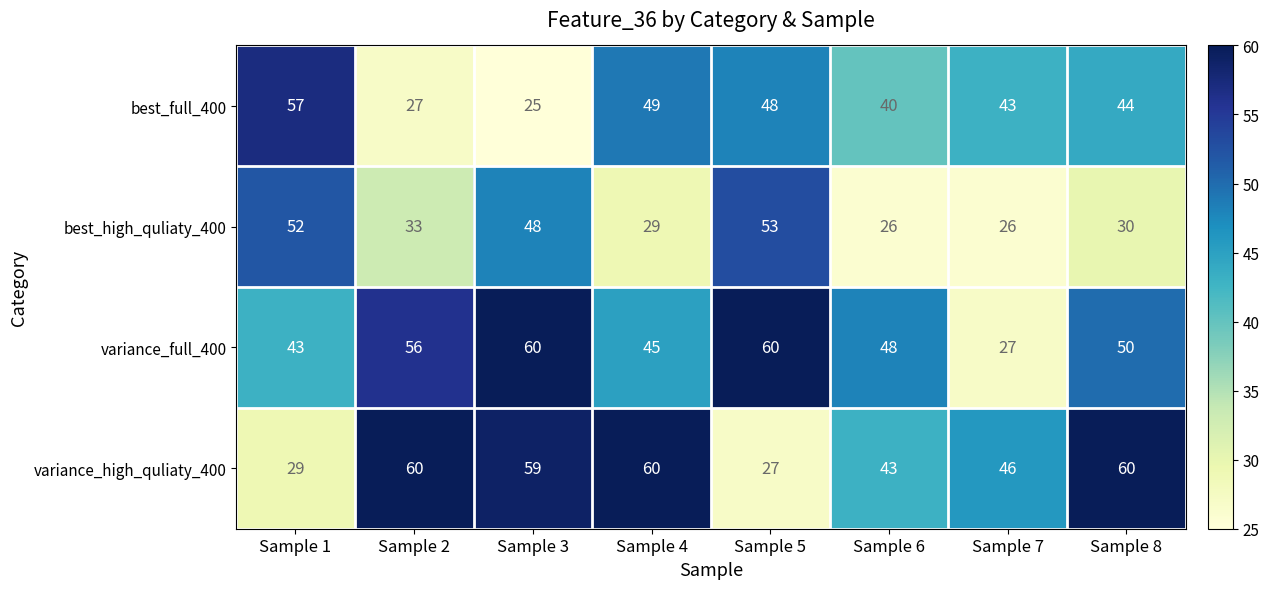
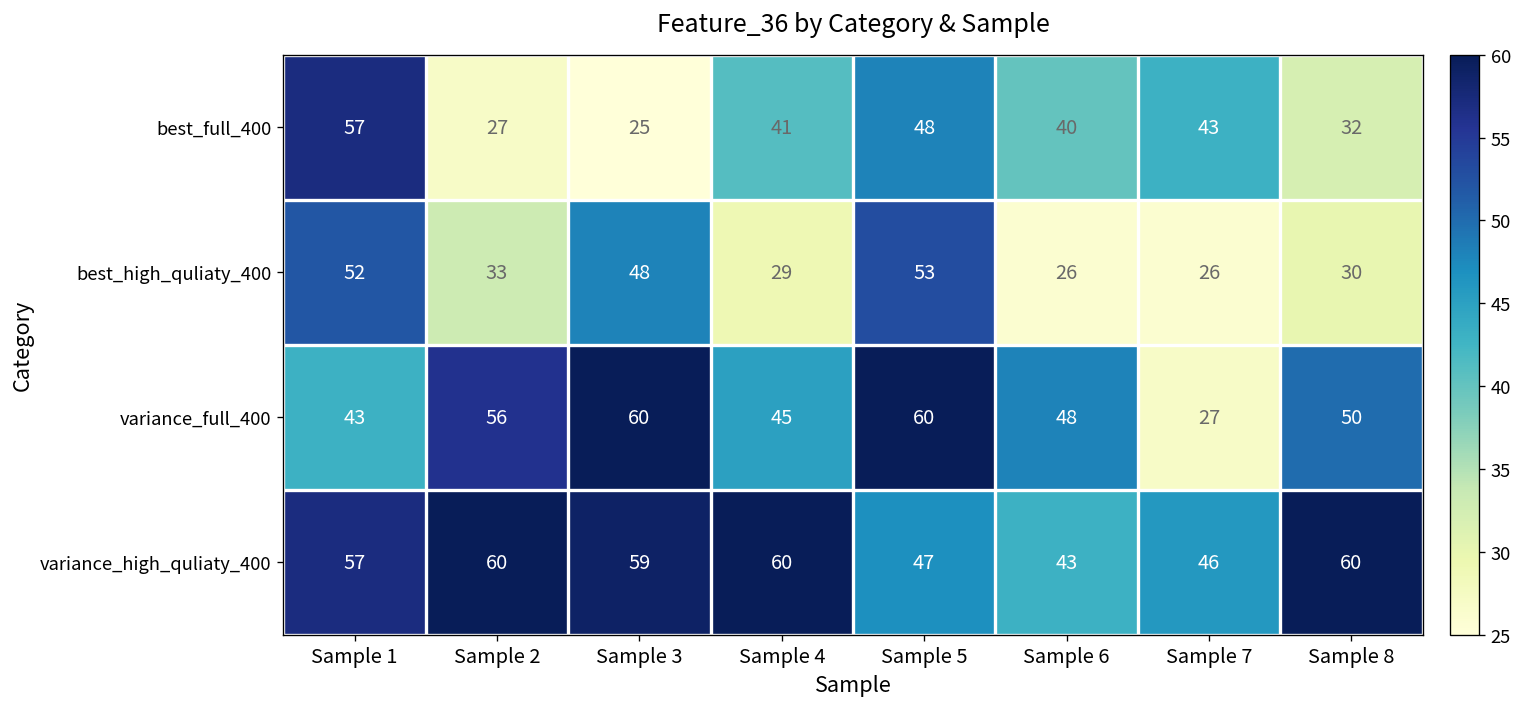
best_full_400, Sample 4: 49 -> 41
best_full_400, Sample 8: 44 -> 32
variance_high_quliaty_400, Sample 1: 29 -> 57
variance_high_quliaty_400, Sample 5: 27 -> 47
